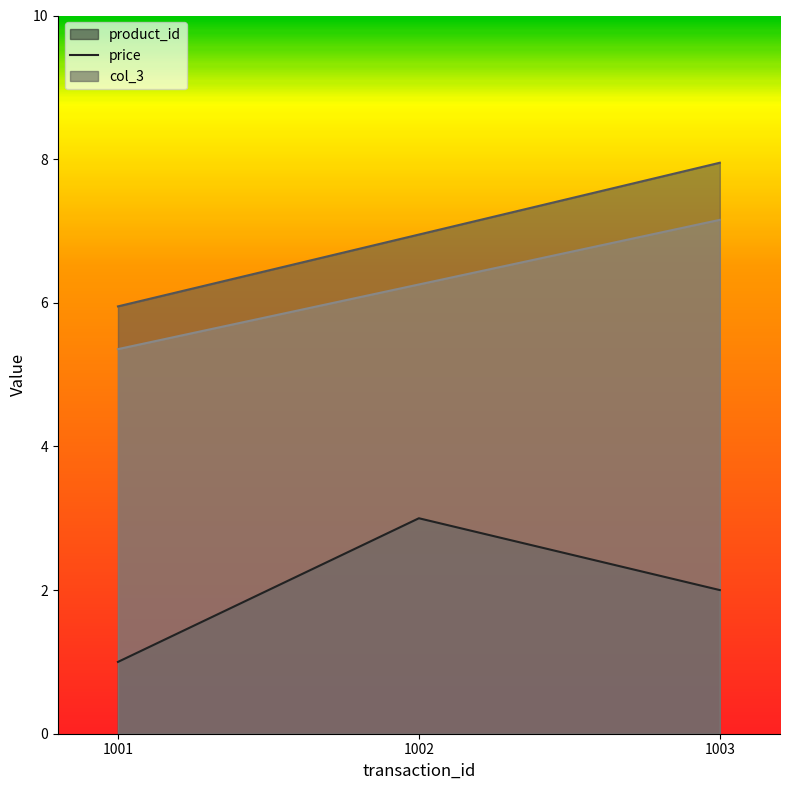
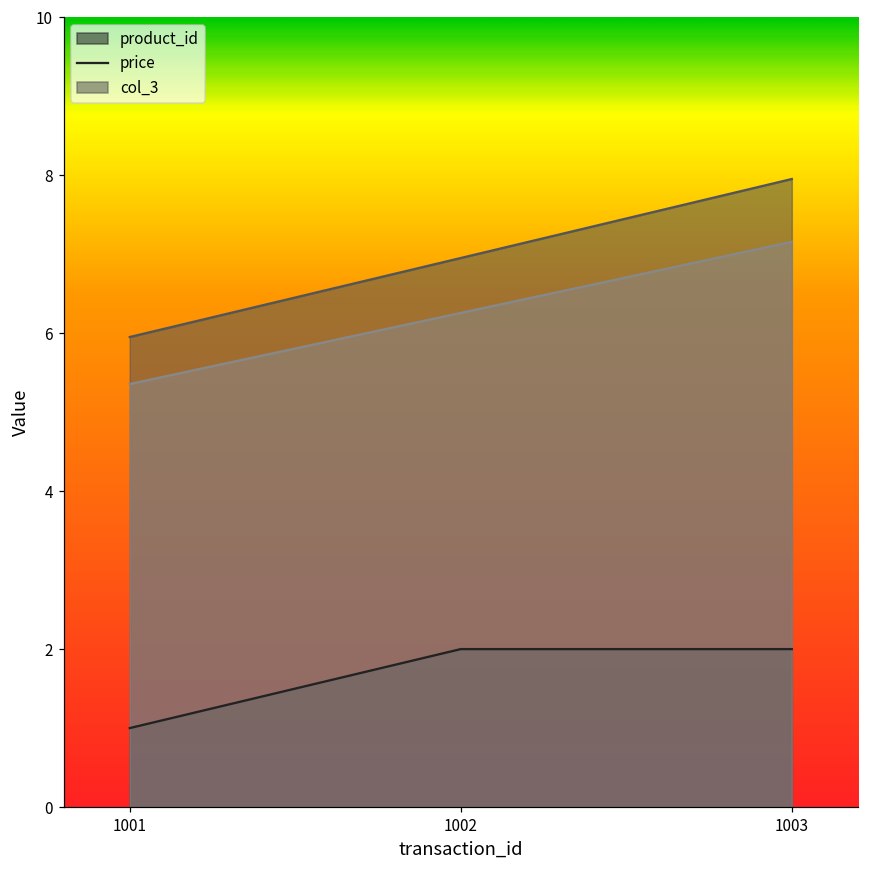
product_id, 1002: 3 -> 2
